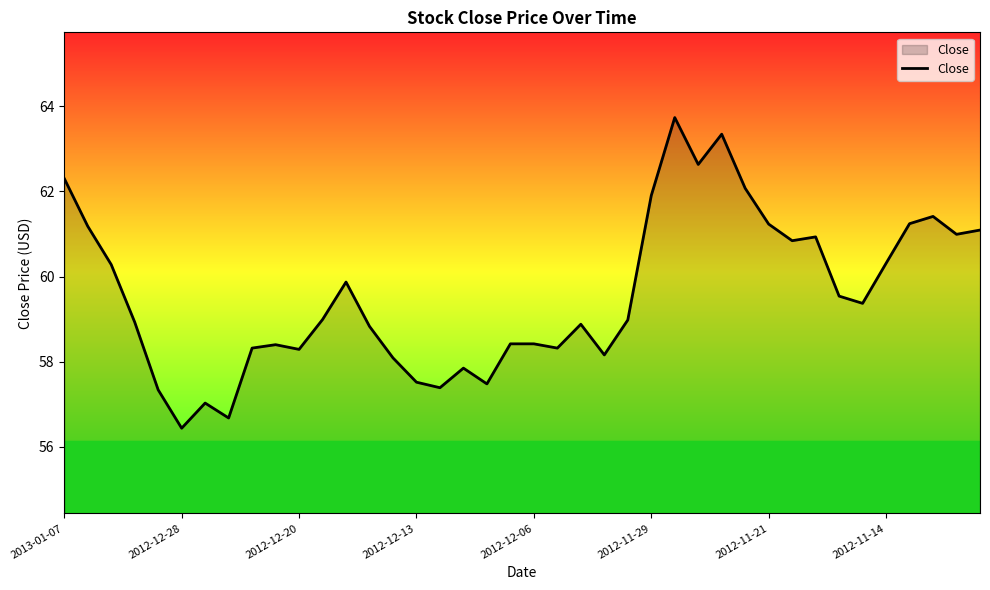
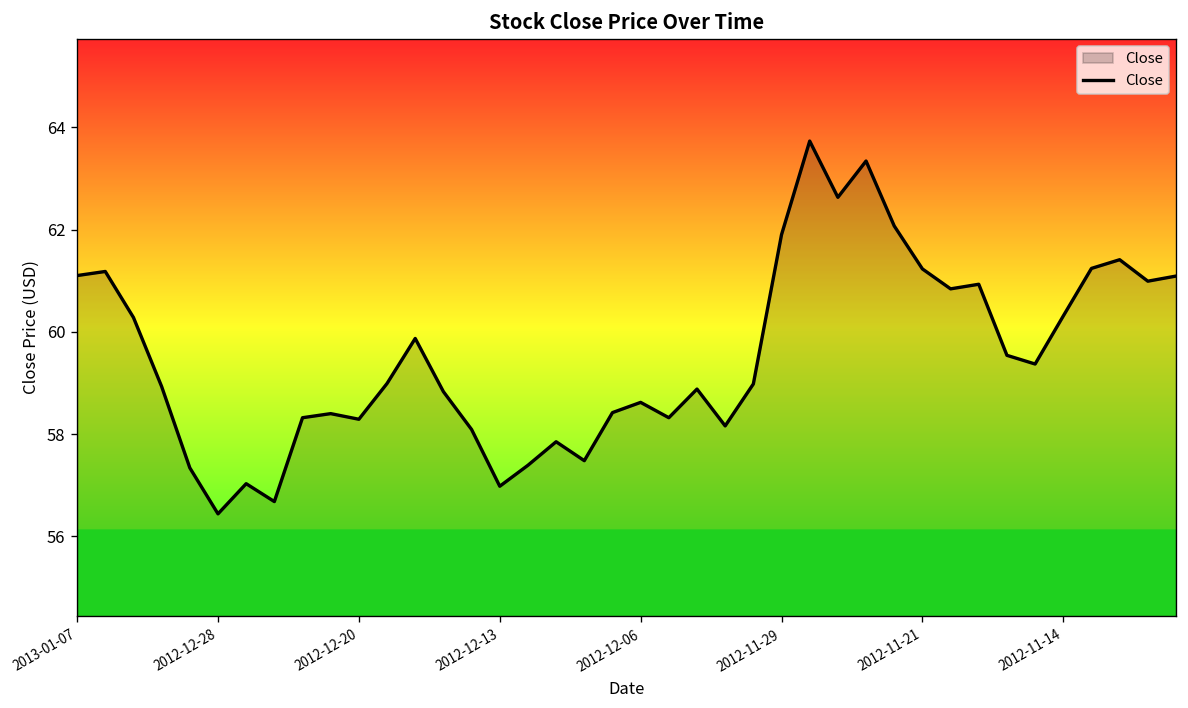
2013-01-07: 62.3 -> 61.1
2012-12-13: 57.5 -> 57.0
2012-12-06: 58.4 -> 58.6
